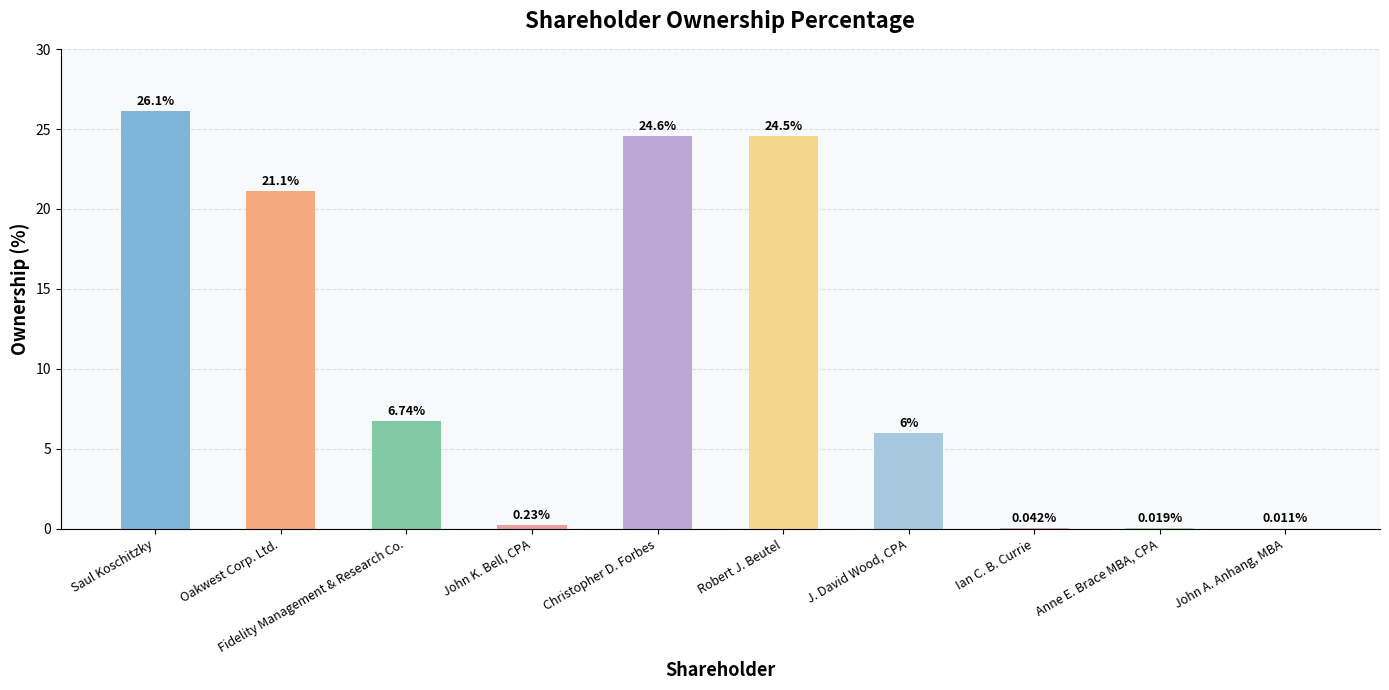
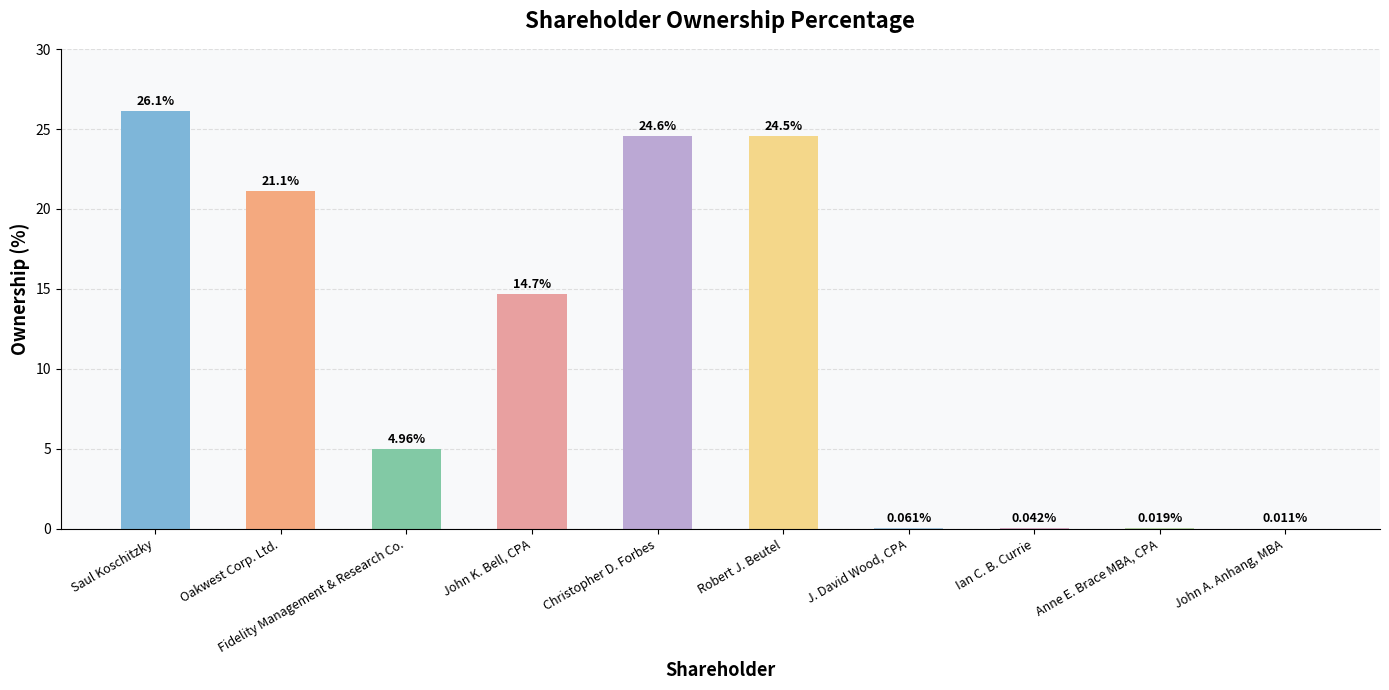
Fidelity Management & Research Co.: 6.74% -> 4.96%
John K. Bell, CPA: 0.23% -> 14.7%
J. David Wood, CPA: 6% -> 0.061%
